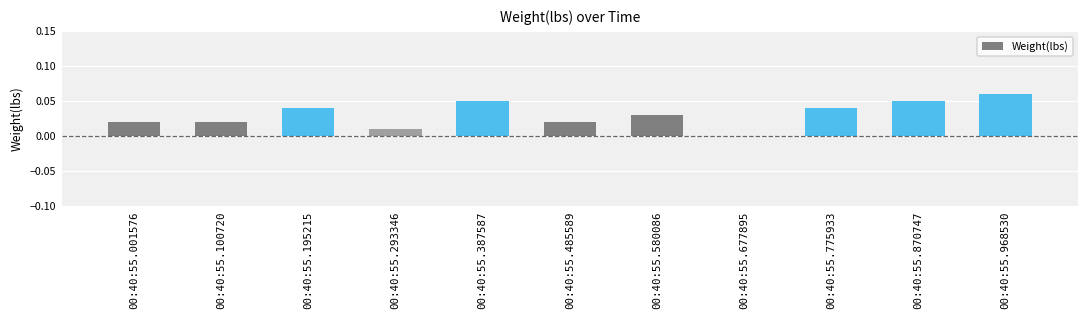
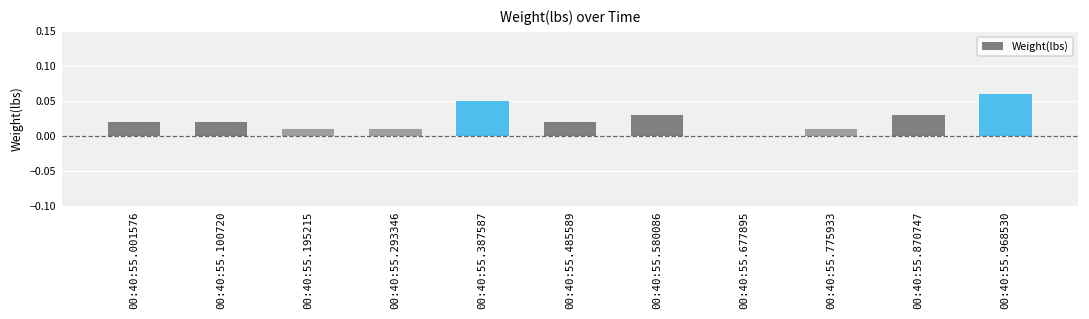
00:40:55.195215: 0.04 -> 0.01
00:40:55.775933: 0.04 -> 0.01
00:40:55.870747: 0.05 -> 0.03
